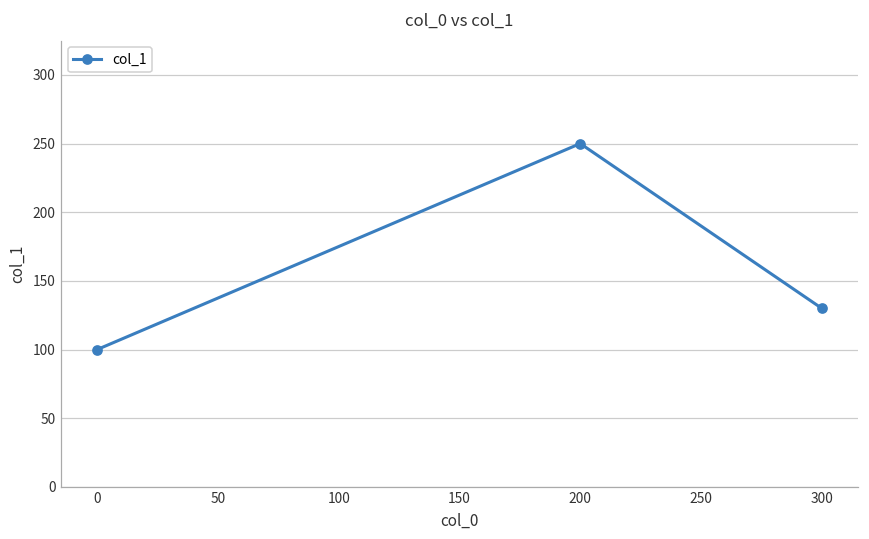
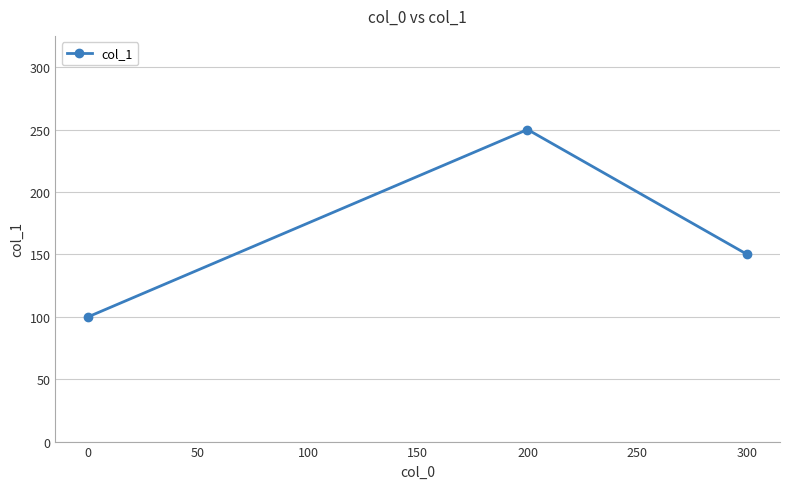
300: 130 -> 150
